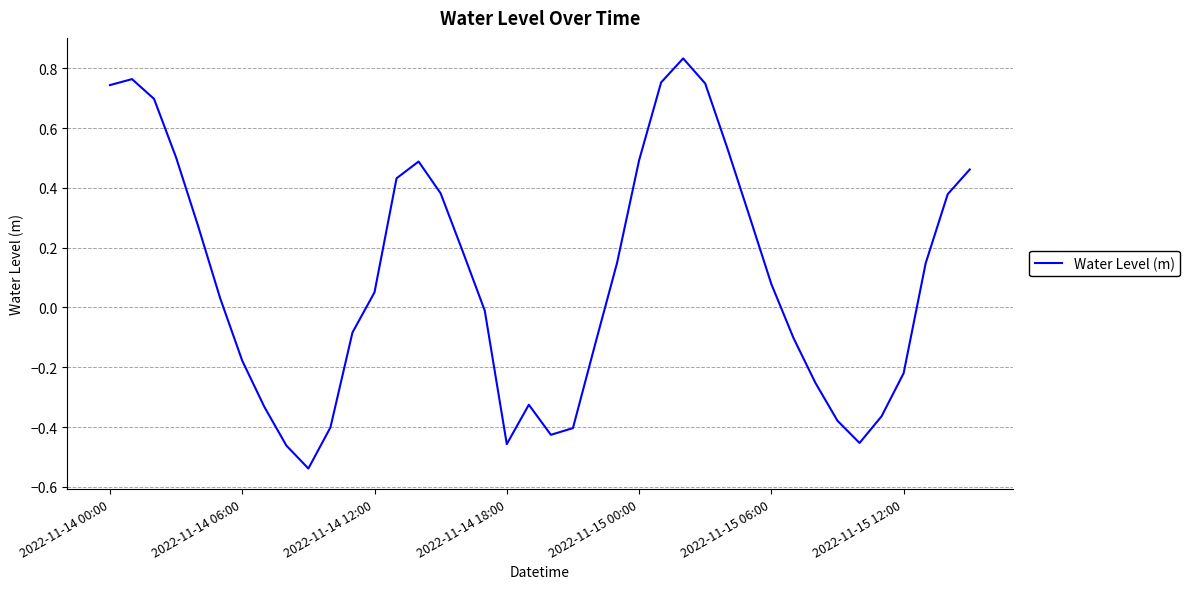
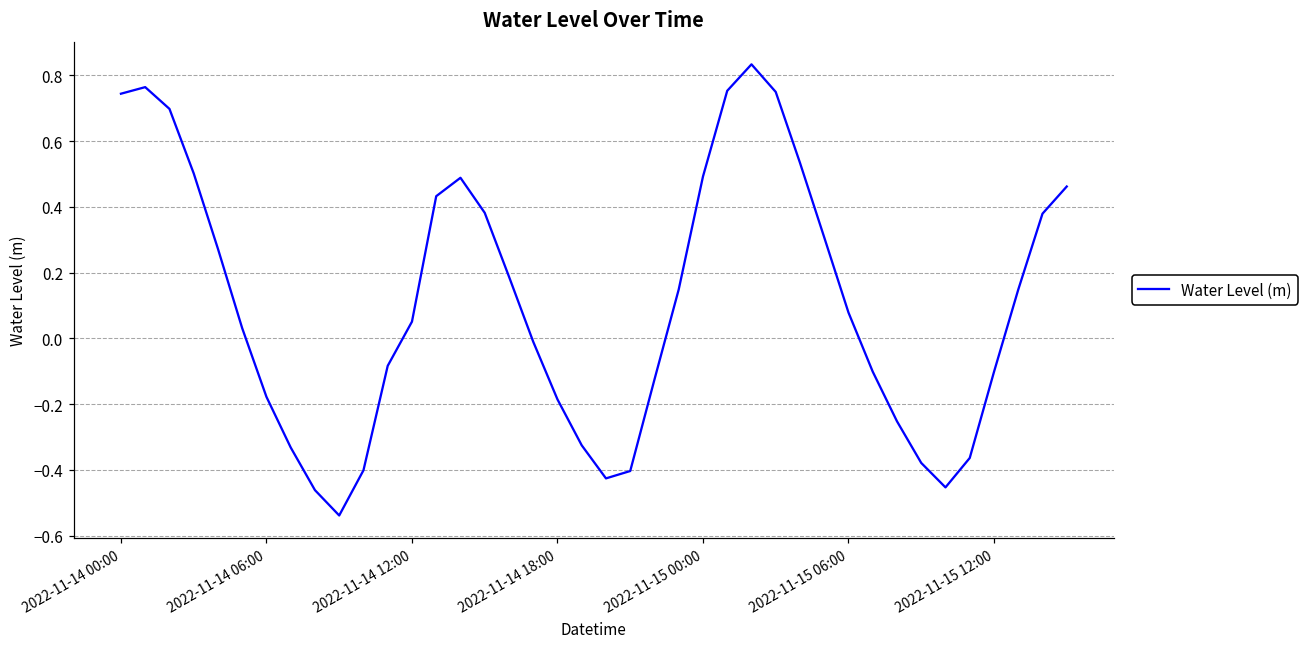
2022-11-14 18:00: -0.46 -> -0.19
2022-11-15 12:00: -0.22 -> -0.10
